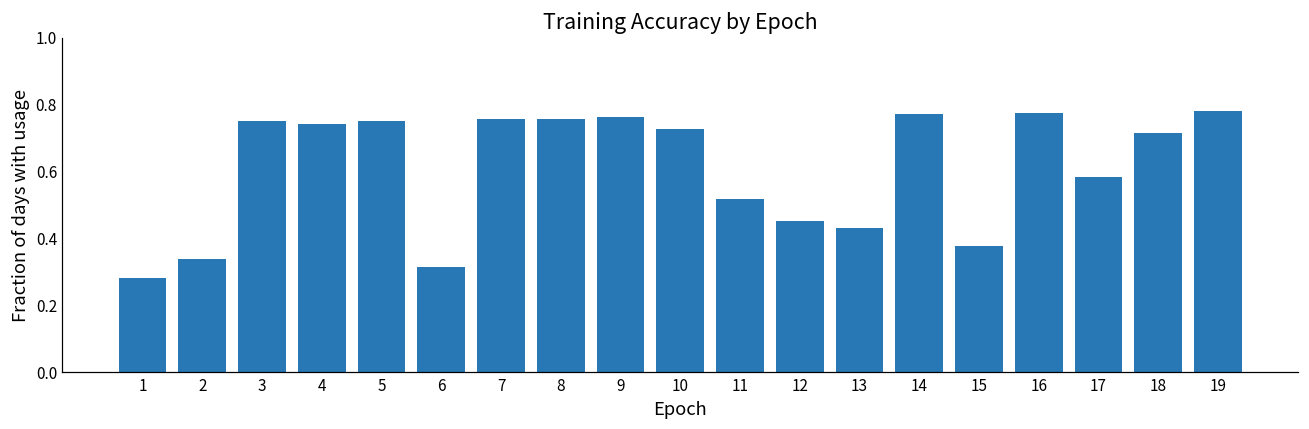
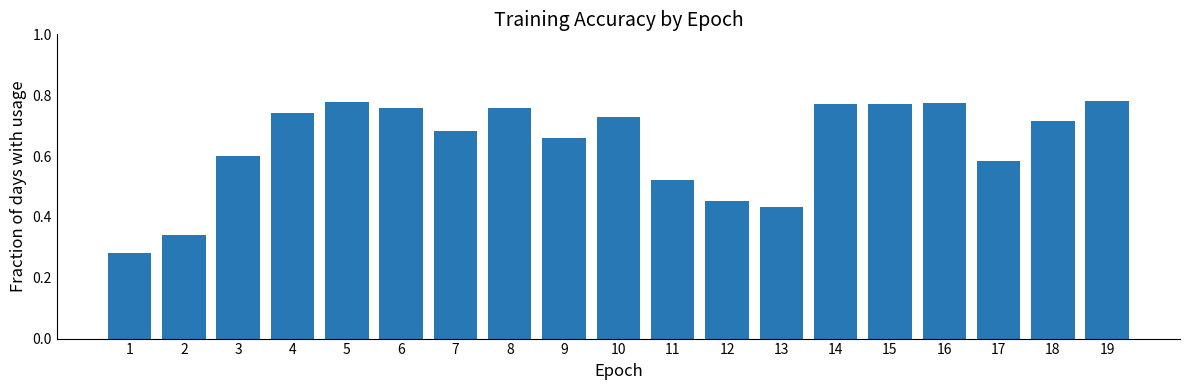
3: 0.75 -> 0.60
5: 0.75 -> 0.78
6: 0.32 -> 0.76
7: 0.76 -> 0.68
9: 0.76 -> 0.66
15: 0.38 -> 0.77
